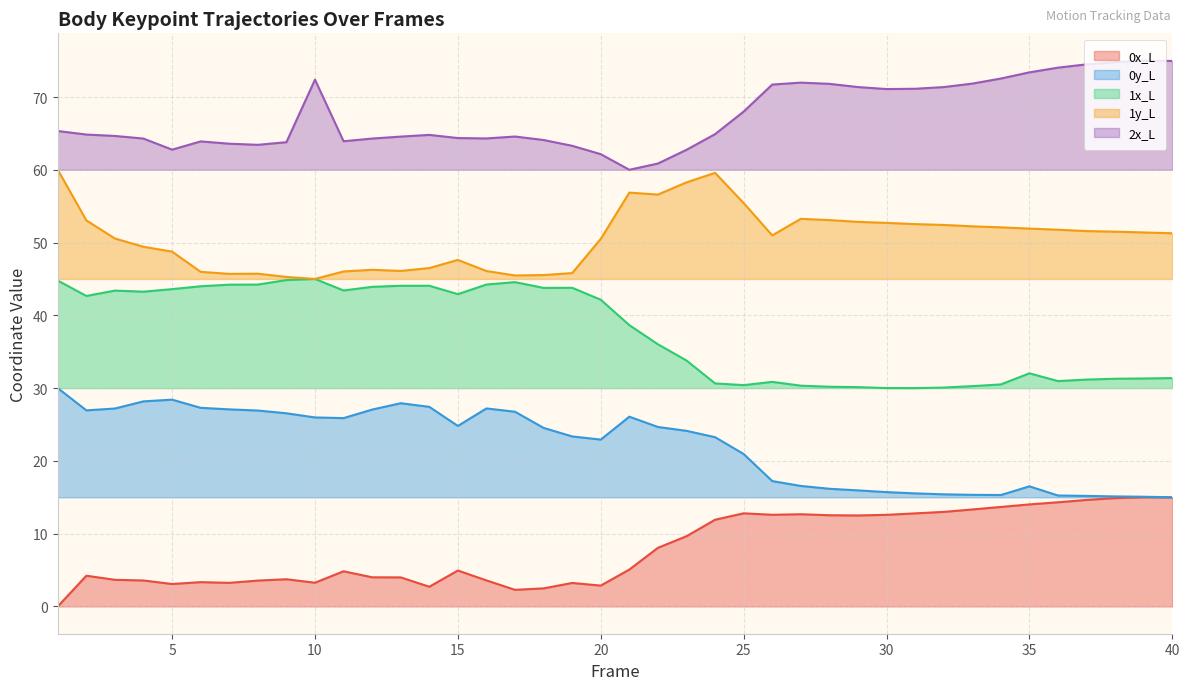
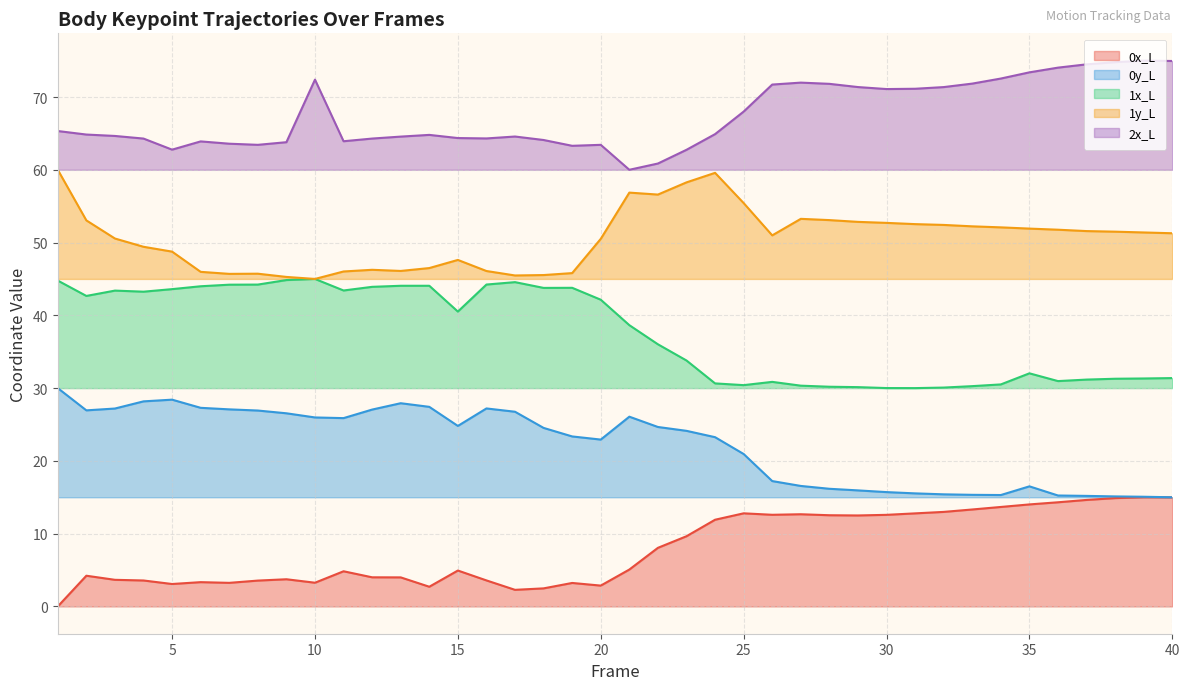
1x_L, 15: 43 -> 41
2x_L, 20: 62 -> 63
